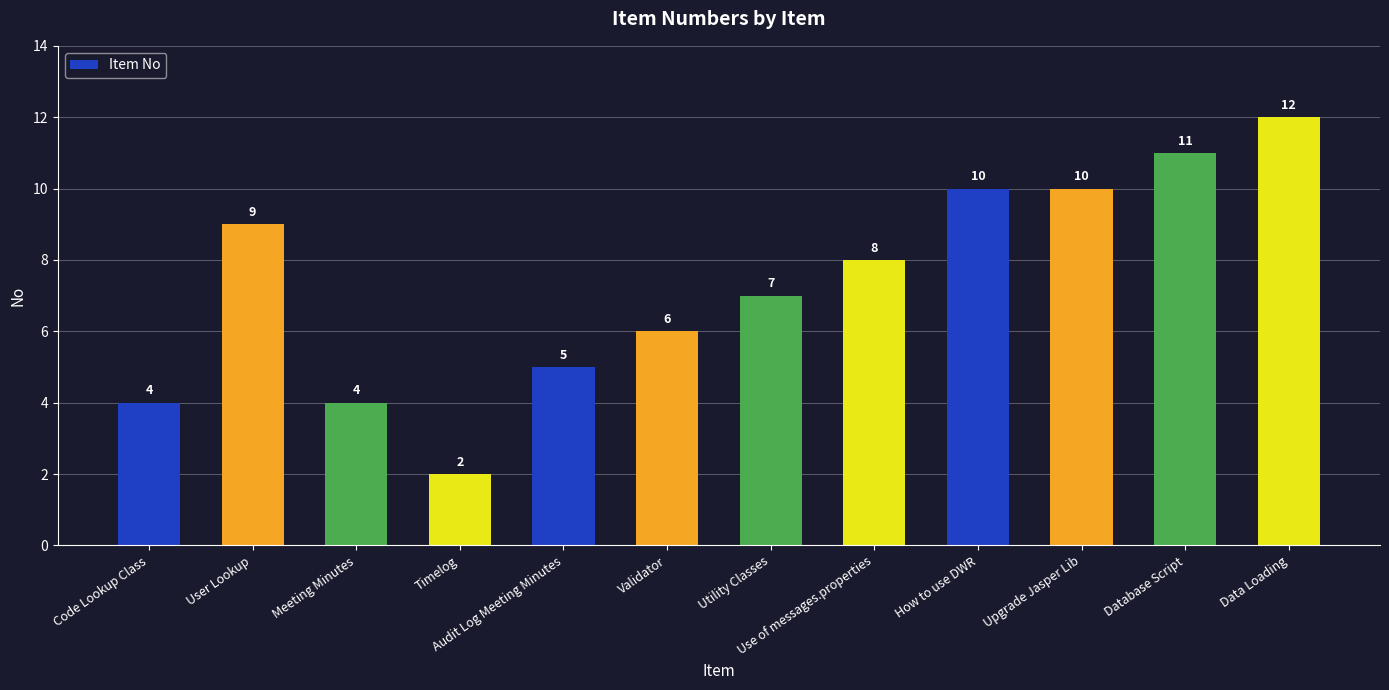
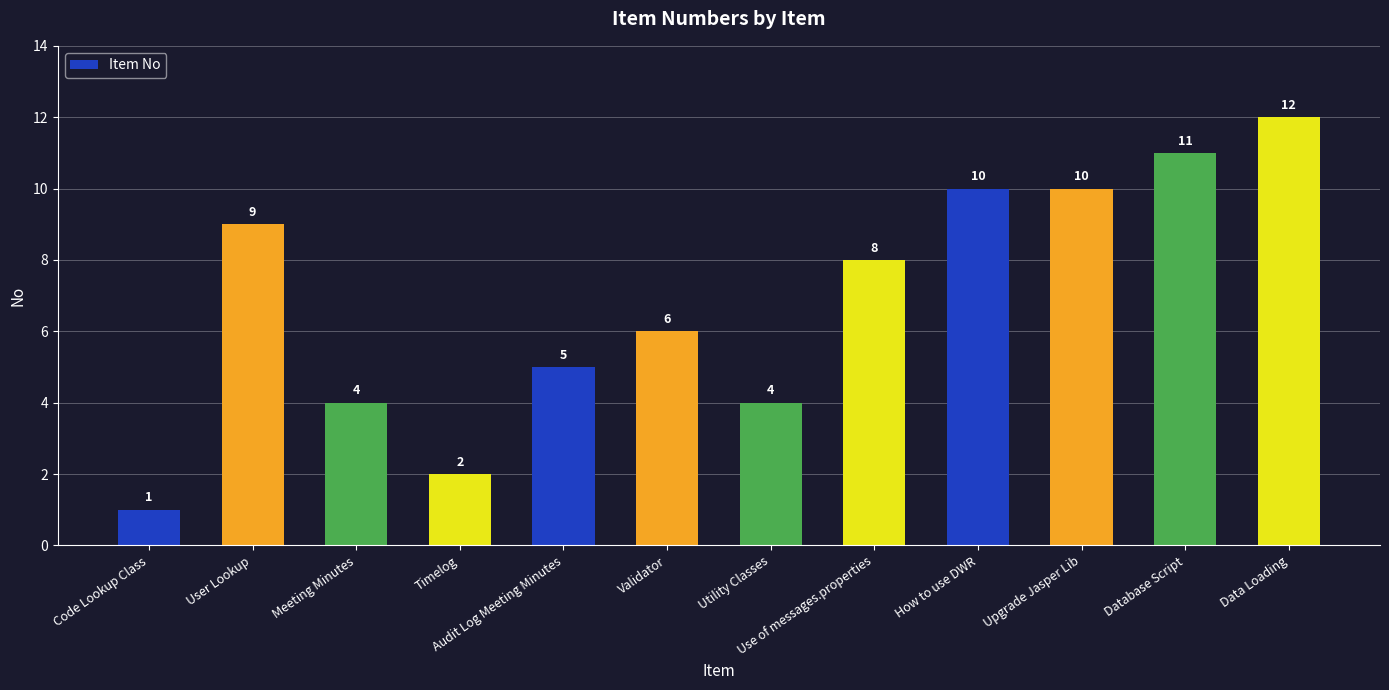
Code Lookup Class: 4 -> 1
Utility Classes: 7 -> 4
